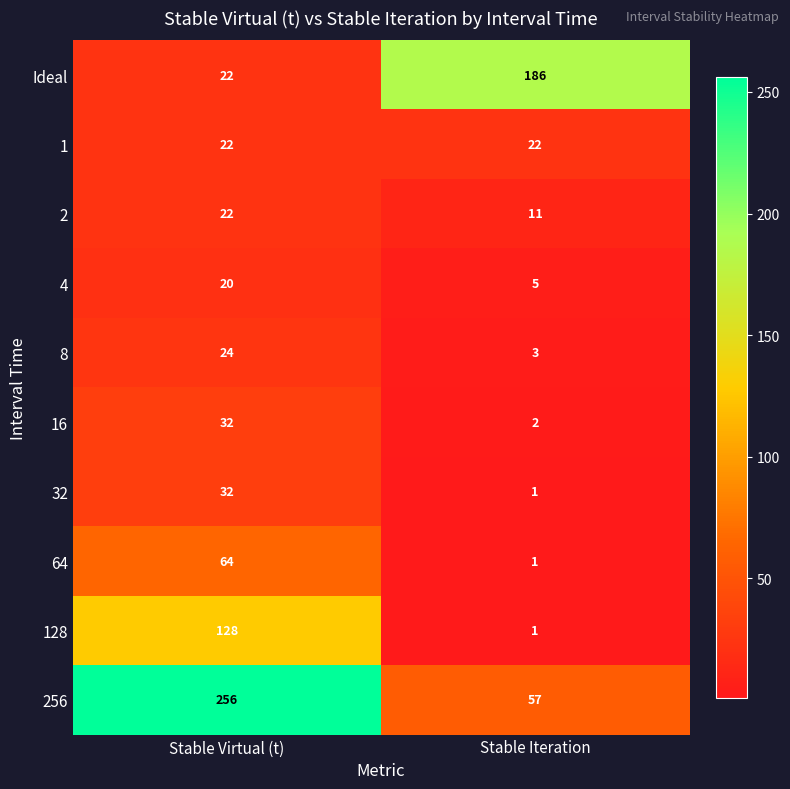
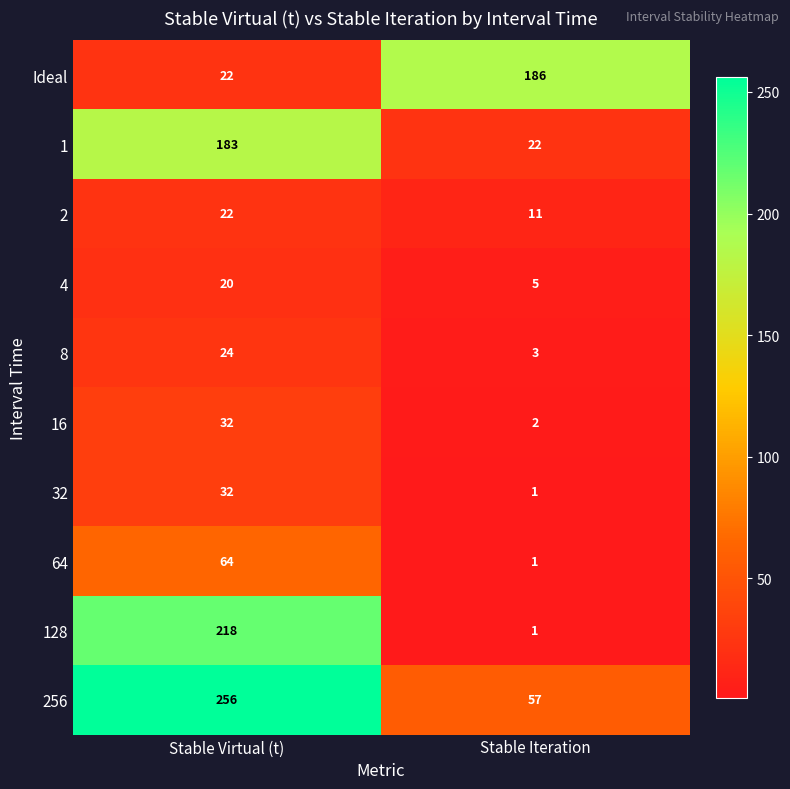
1, Stable Virtual (t): 22 -> 183
128, Stable Virtual (t): 128 -> 218
